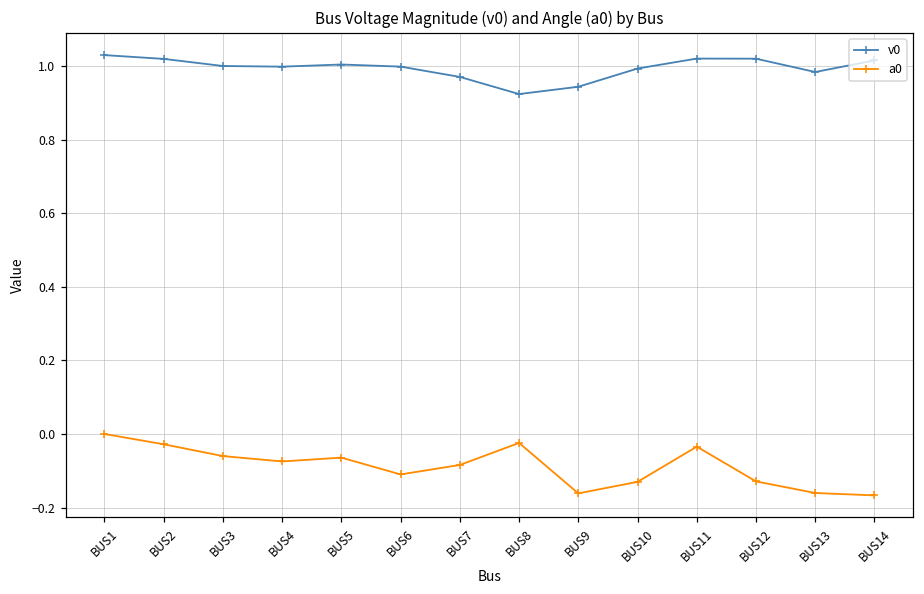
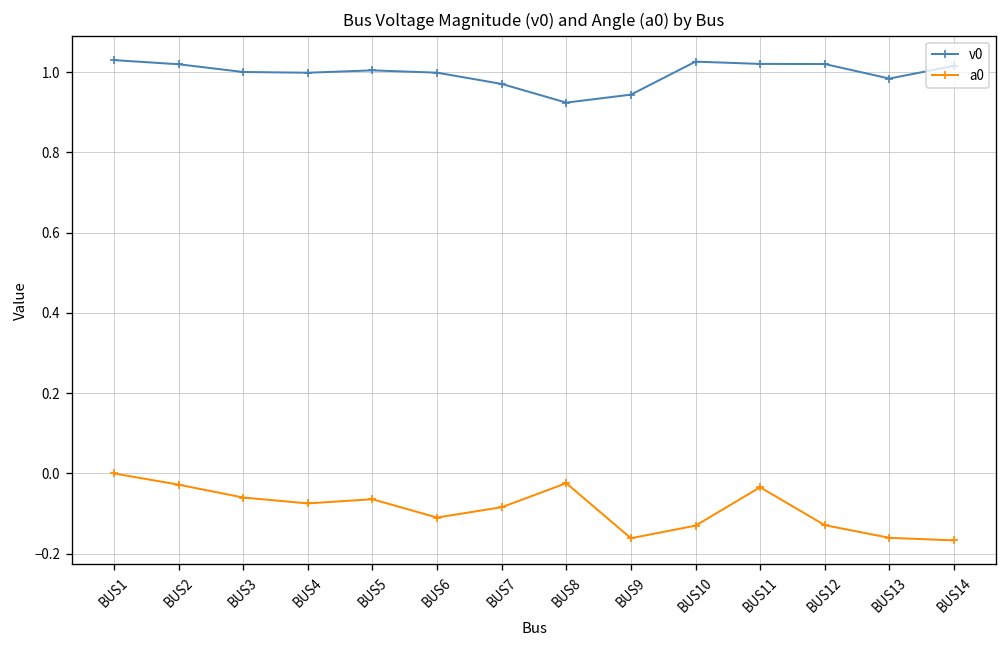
v0, BUS10: 0.99 -> 1.03
